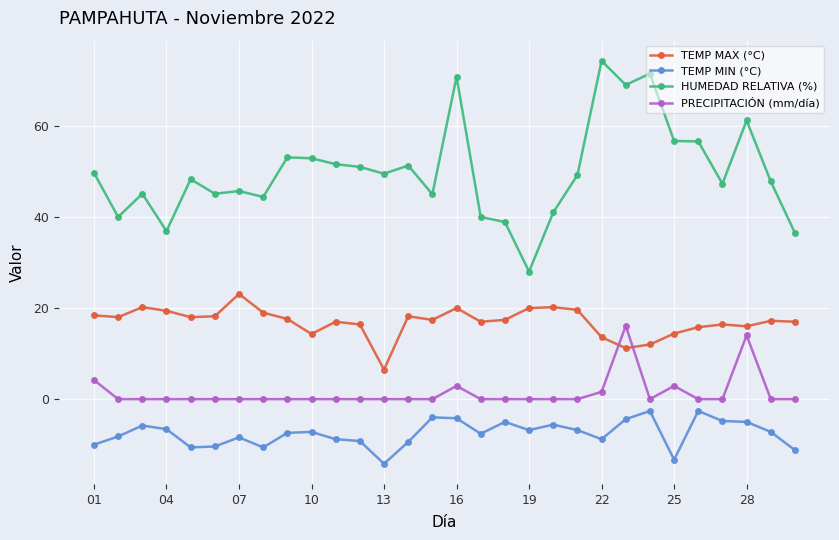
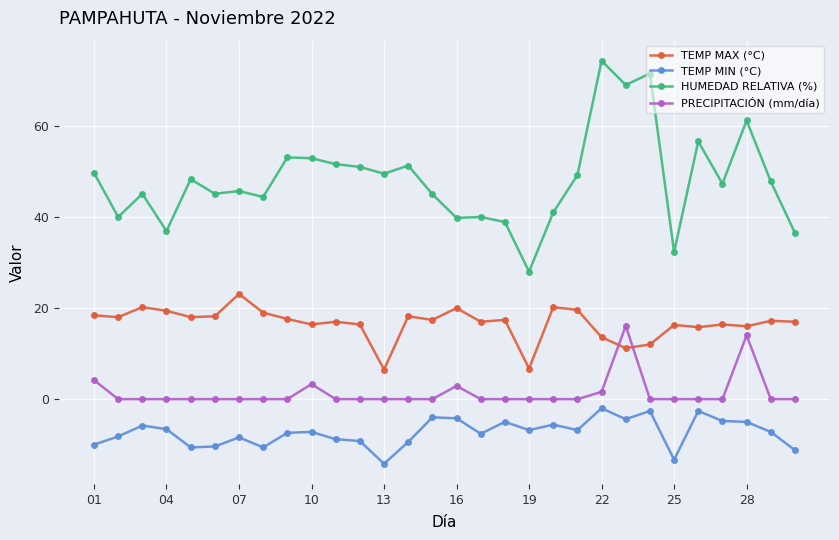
TEMP MAX (°C), 10: 14 -> 16
PRECIPITACIÓN (mm/día), 10: 0 -> 3
HUMEDAD RELATIVA (%), 16: 71 -> 40
TEMP MAX (°C), 19: 20 -> 7
TEMP MIN (°C), 22: -9 -> -2
TEMP MAX (°C), 25: 14 -> 16
HUMEDAD RELATIVA (%), 25: 57 -> 32
PRECIPITACIÓN (mm/día), 25: 3 -> 0
